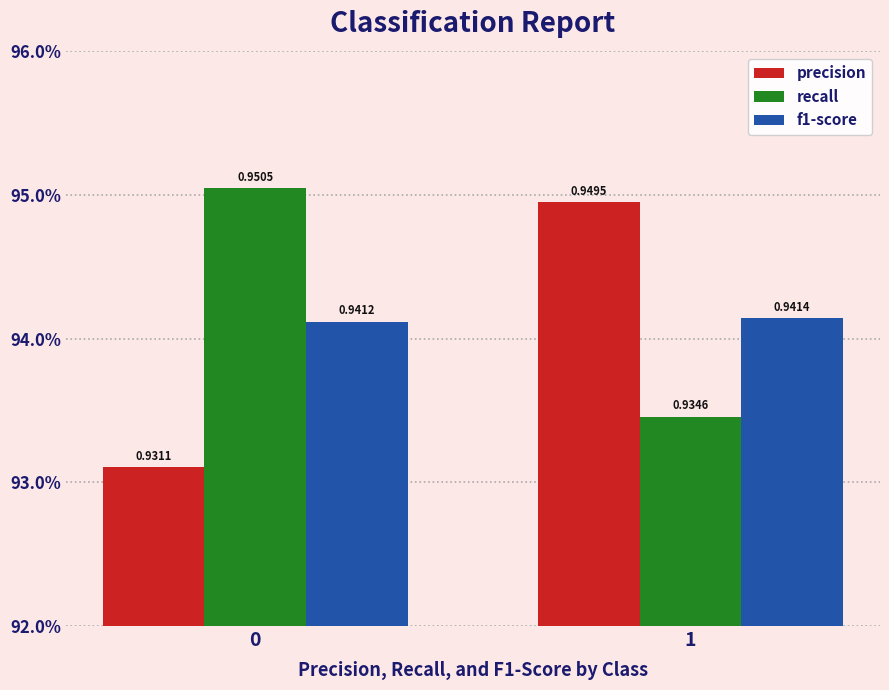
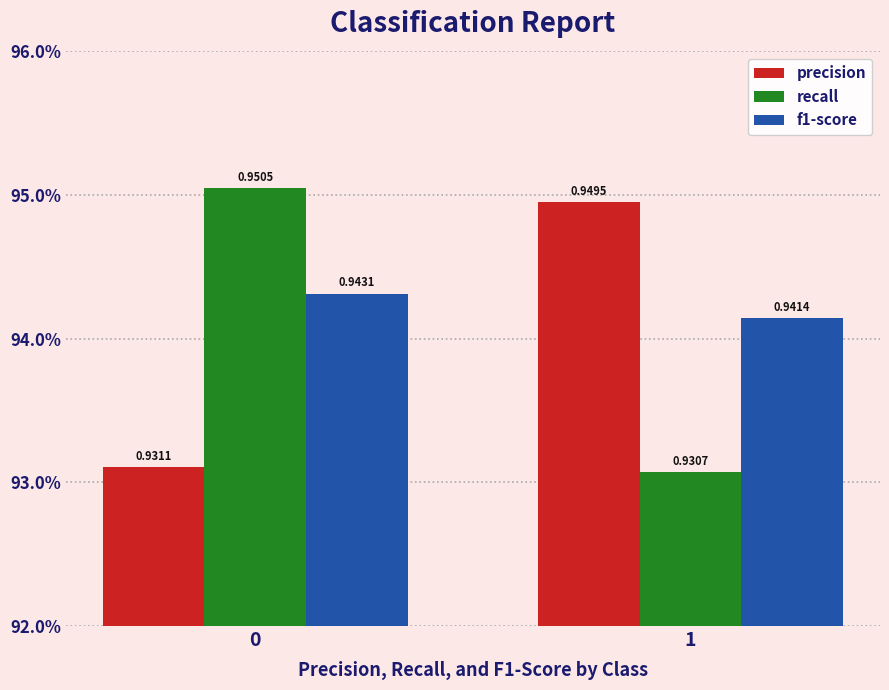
f1-score, 0: 0.9412 -> 0.9431
recall, 1: 0.9346 -> 0.9307
